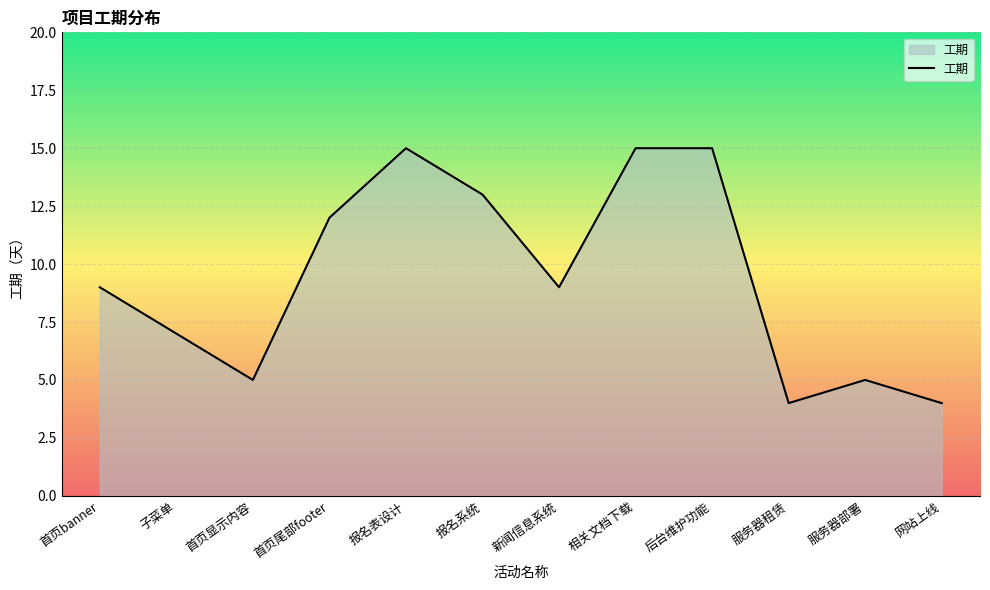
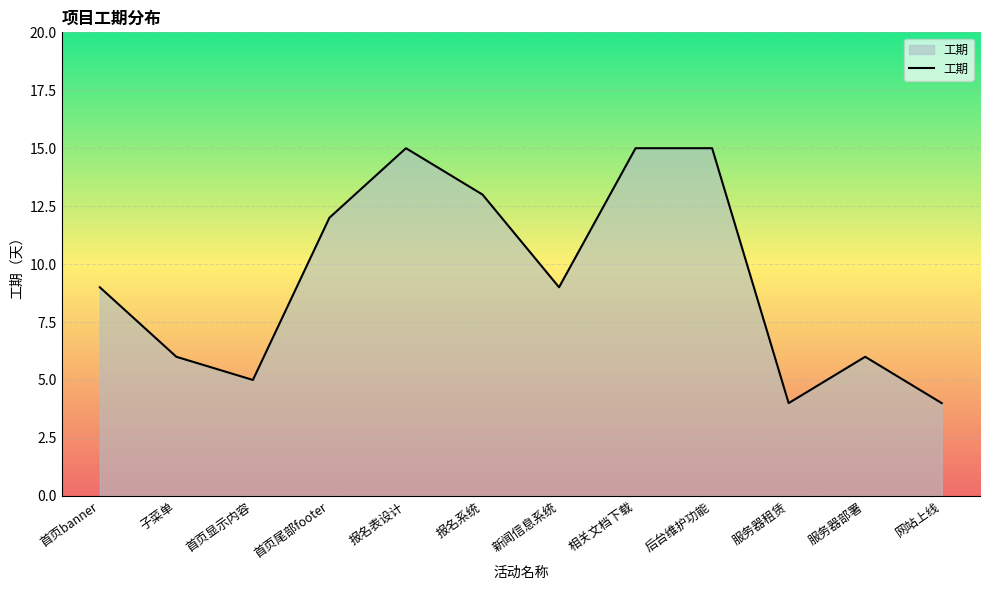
子菜单: 7 -> 6
服务器部署: 5 -> 6
